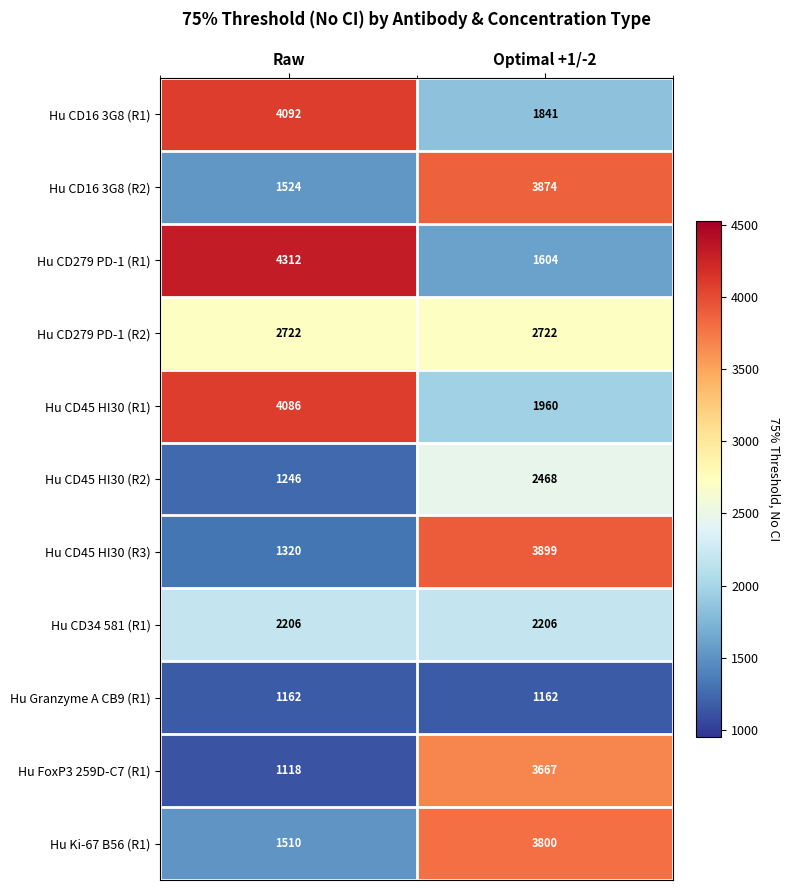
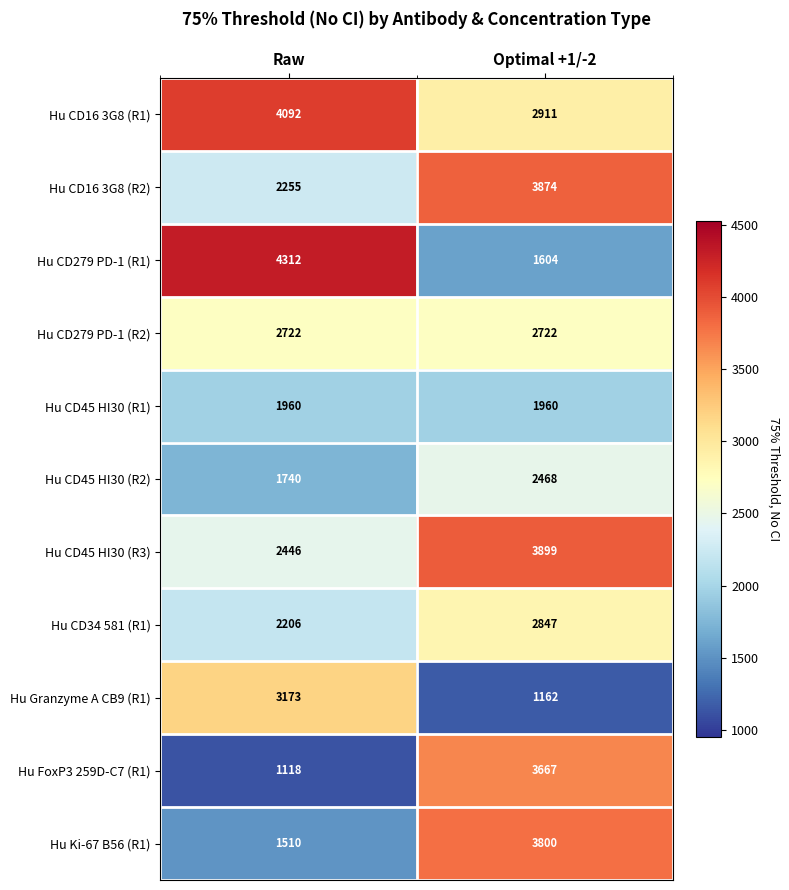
Hu CD16 3G8 (R1), Optimal +1/-2: 1841 -> 2911
Hu CD16 3G8 (R2), Raw: 1524 -> 2255
Hu CD45 HI30 (R1), Raw: 4086 -> 1960
Hu CD45 HI30 (R2), Raw: 1246 -> 1740
Hu CD45 HI30 (R3), Raw: 1320 -> 2446
Hu CD34 581 (R1), Optimal +1/-2: 2206 -> 2847
Hu Granzyme A CB9 (R1), Raw: 1162 -> 3173
